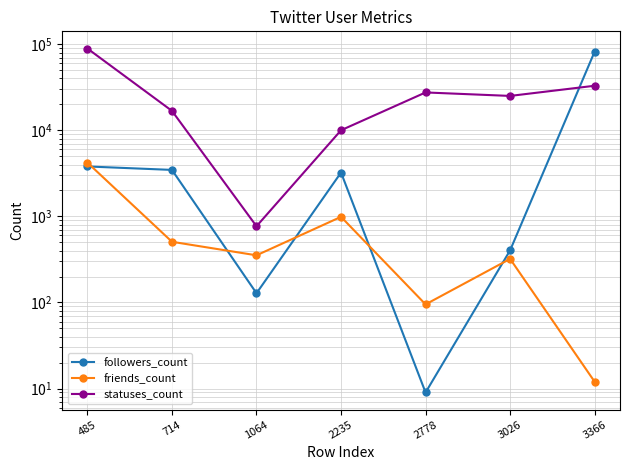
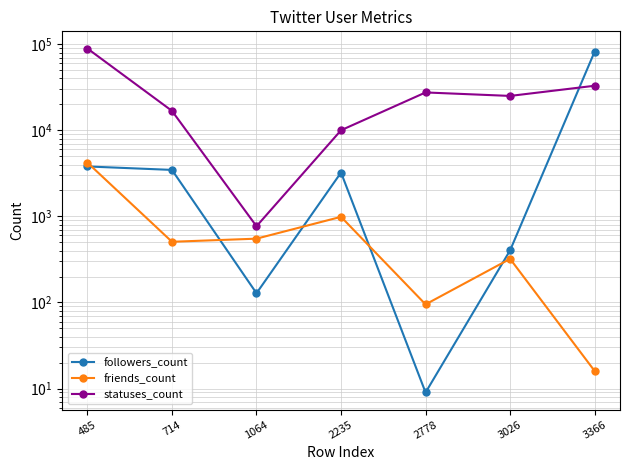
friends_count, 1064: 350 -> 600
friends_count, 3366: 12 -> 16
